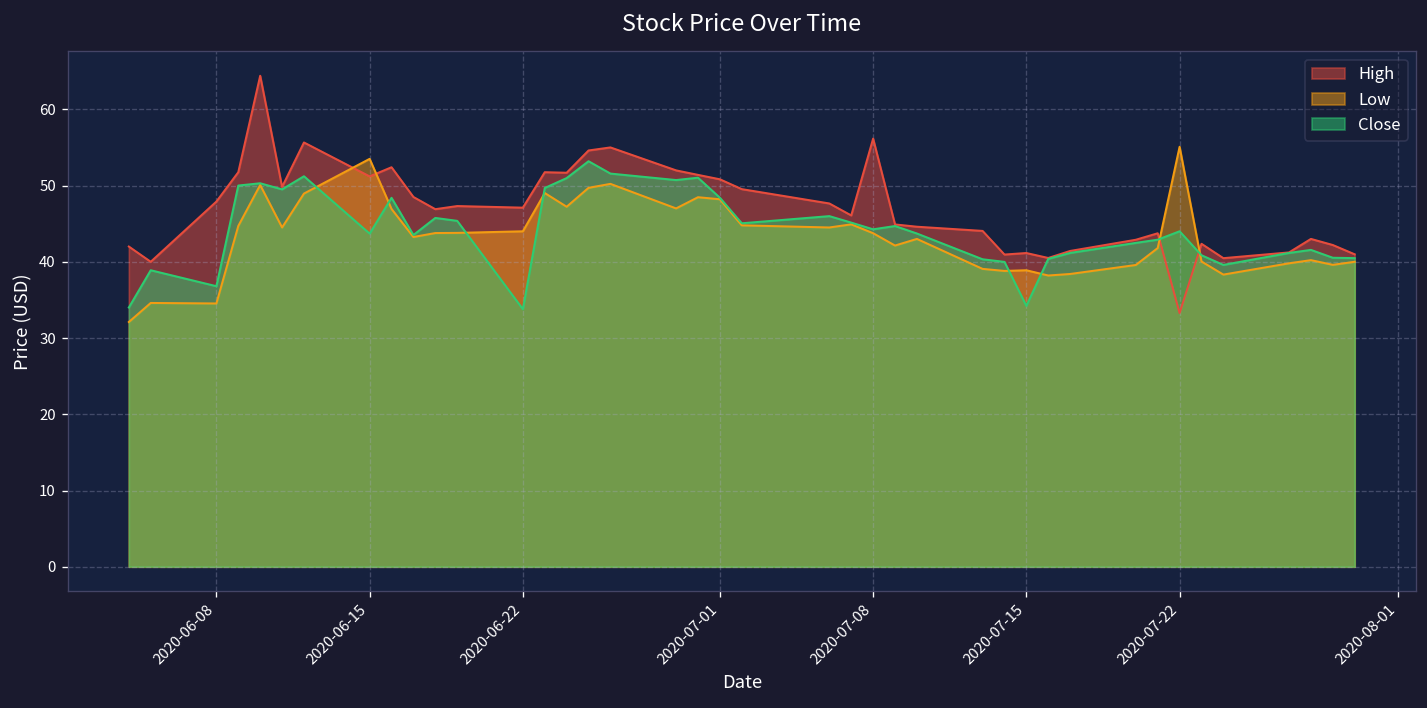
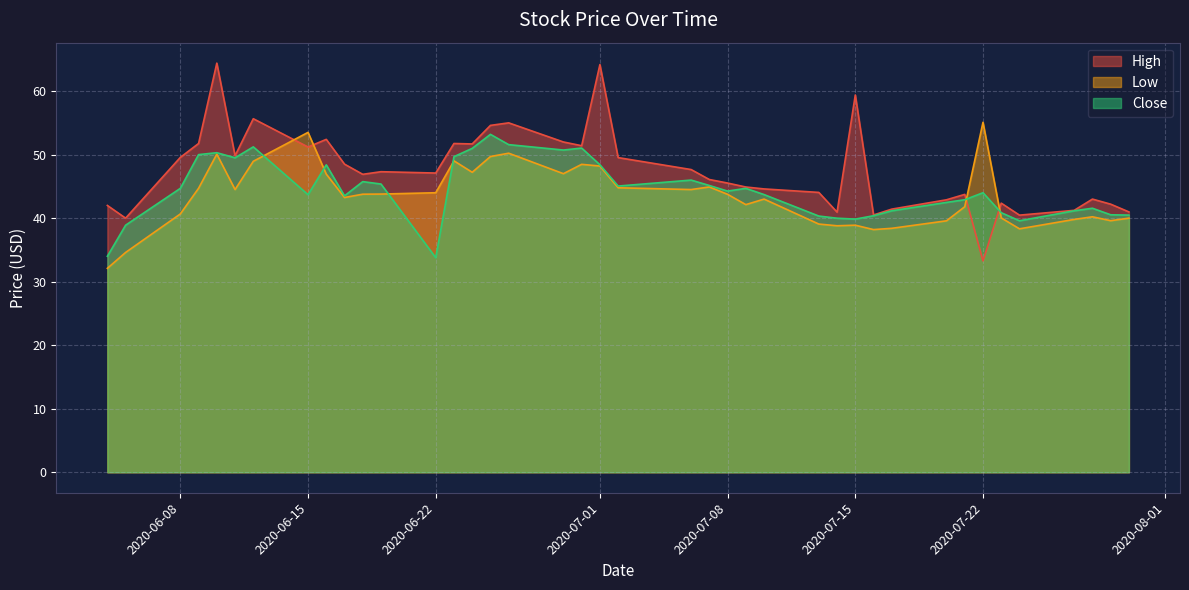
High, 2020-06-08: 48 -> 50
Low, 2020-06-08: 35 -> 41
Close, 2020-06-08: 37 -> 45
High, 2020-07-01: 51 -> 64
High, 2020-07-08: 56 -> 46
High, 2020-07-15: 41 -> 59
Close, 2020-07-15: 34 -> 40
